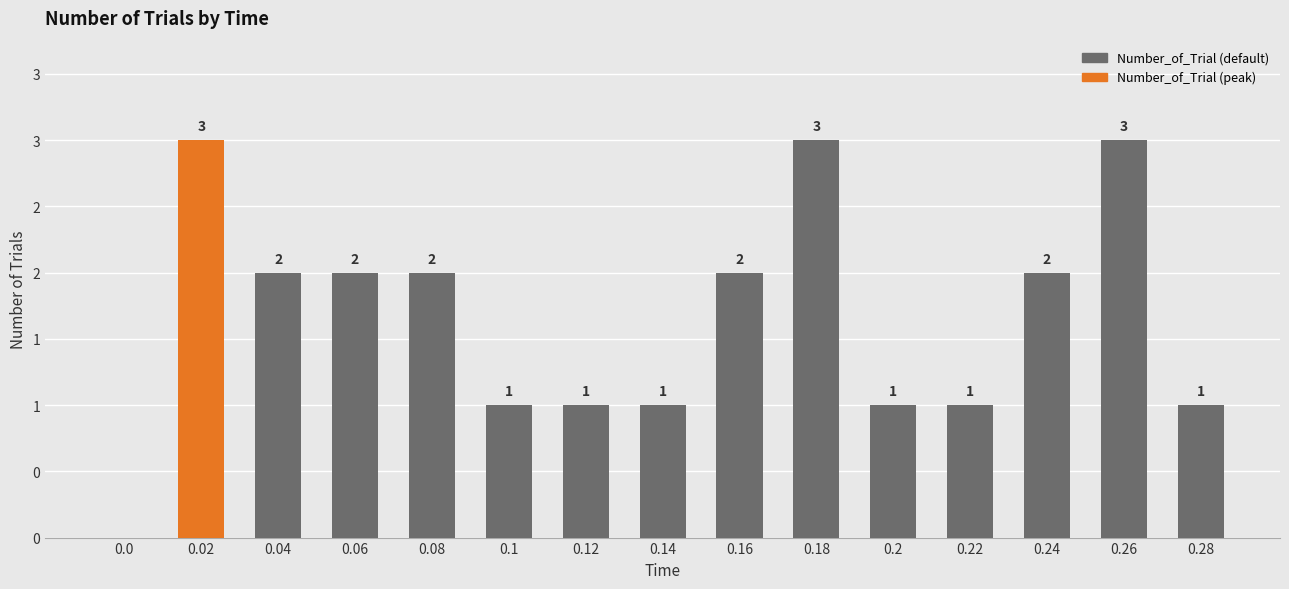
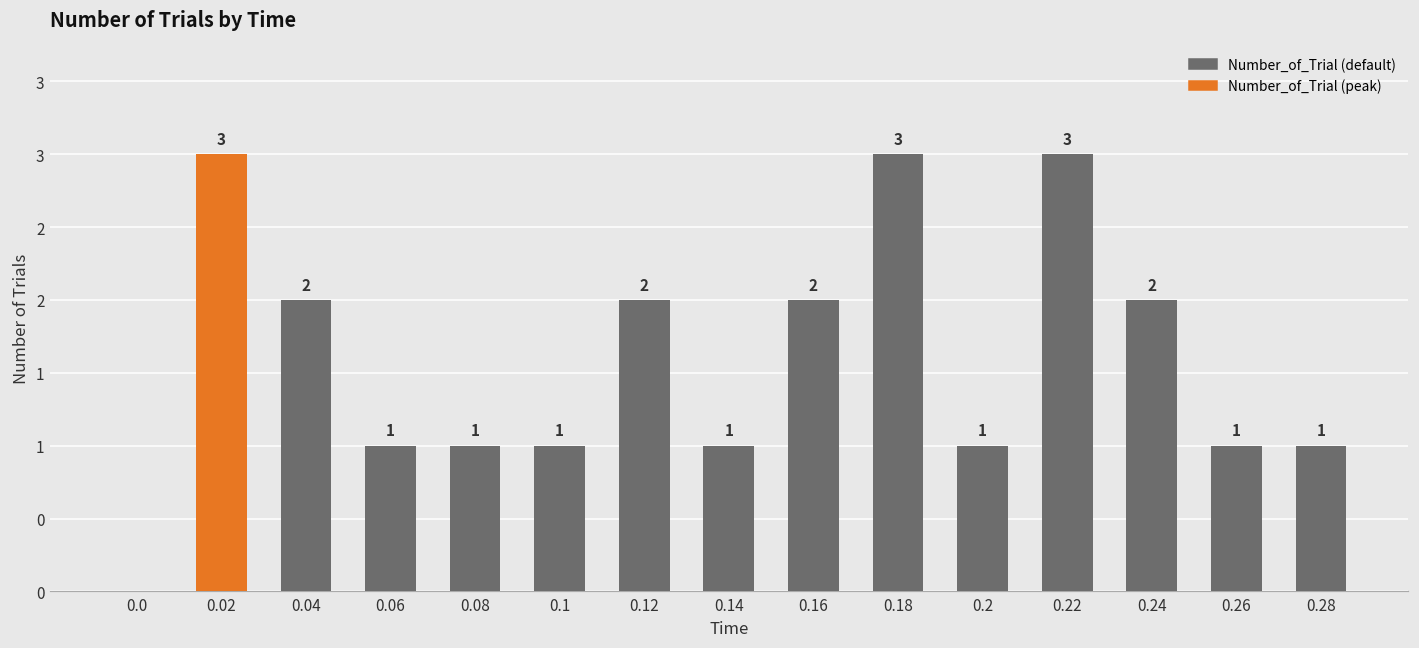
0.06: 2 -> 1
0.08: 2 -> 1
0.12: 1 -> 2
0.22: 1 -> 3
0.26: 3 -> 1
